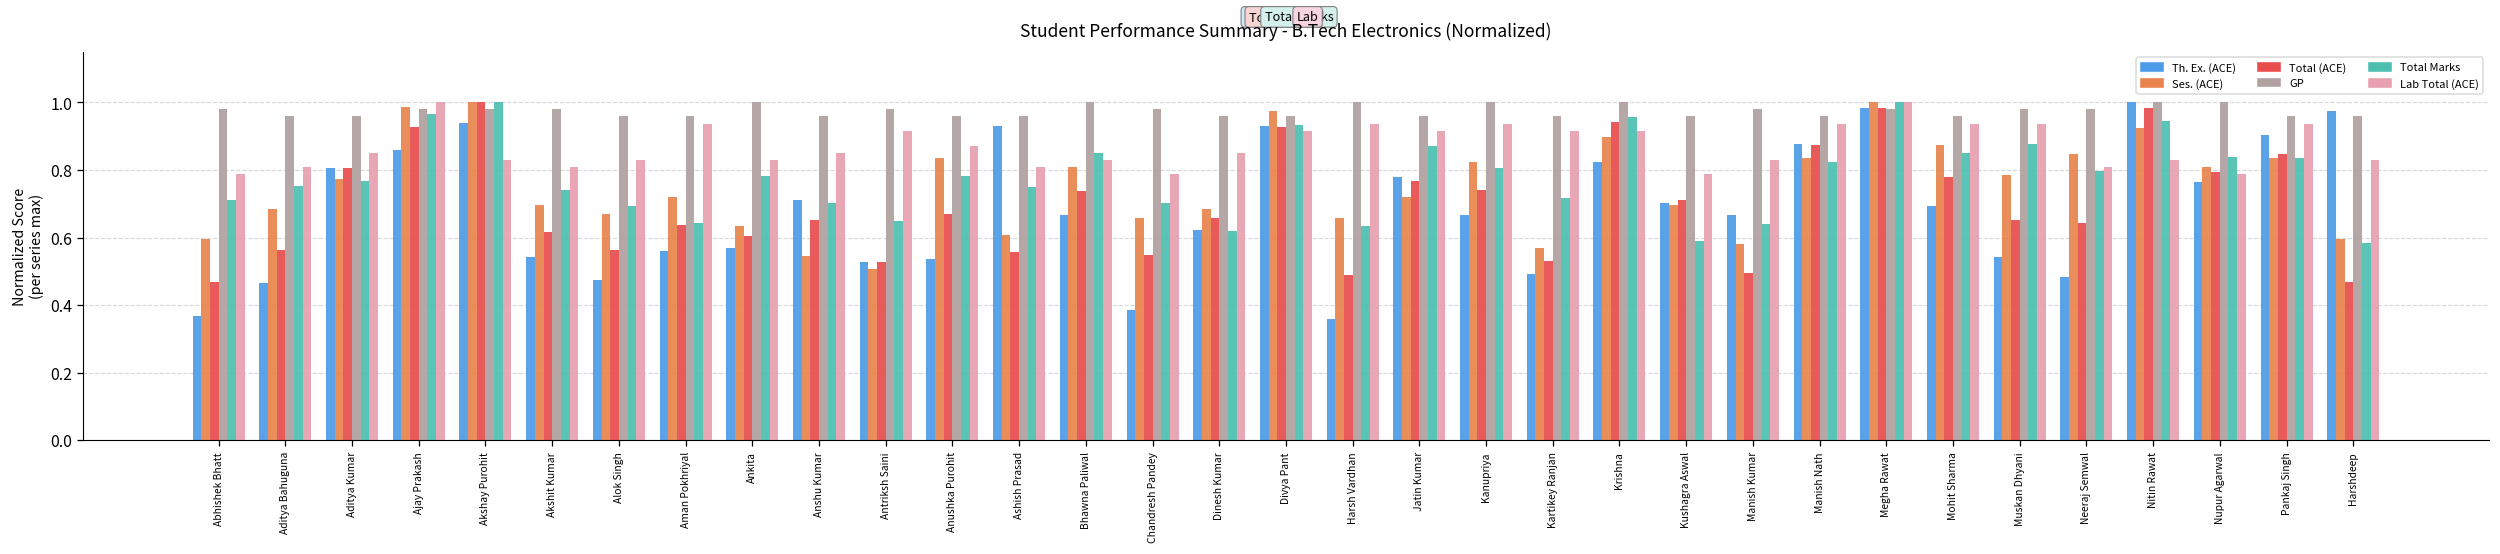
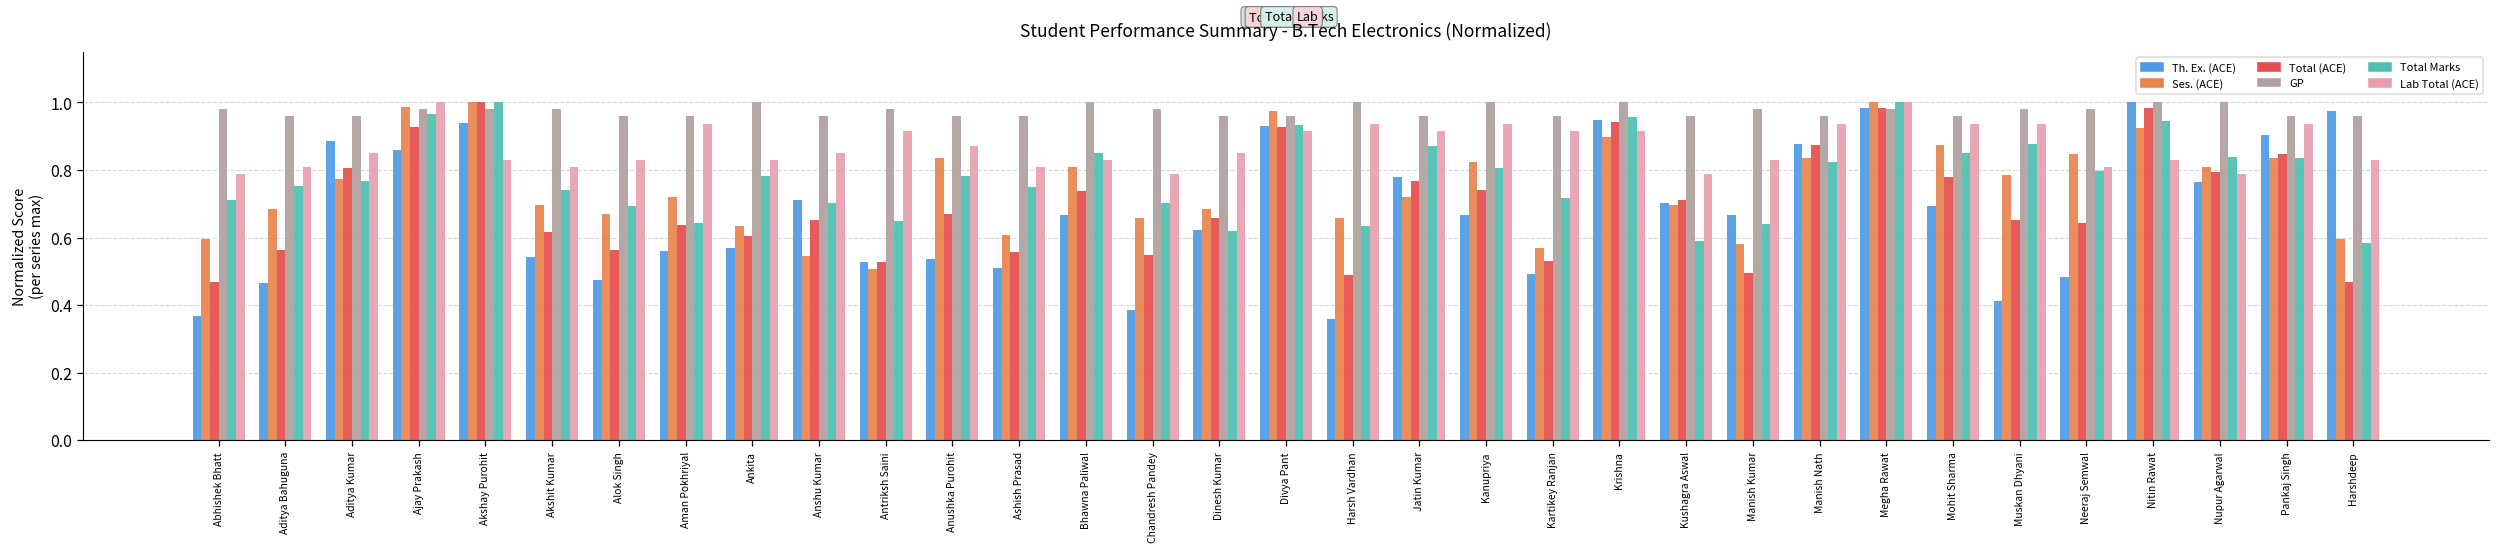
Th. Ex. (ACE), Aditya Kumar: 0.81 -> 0.89
Th. Ex. (ACE), Ashish Prasad: 0.93 -> 0.51
Th. Ex. (ACE), Krishna: 0.82 -> 0.95
Th. Ex. (ACE), Muskan Dhyani: 0.54 -> 0.41
